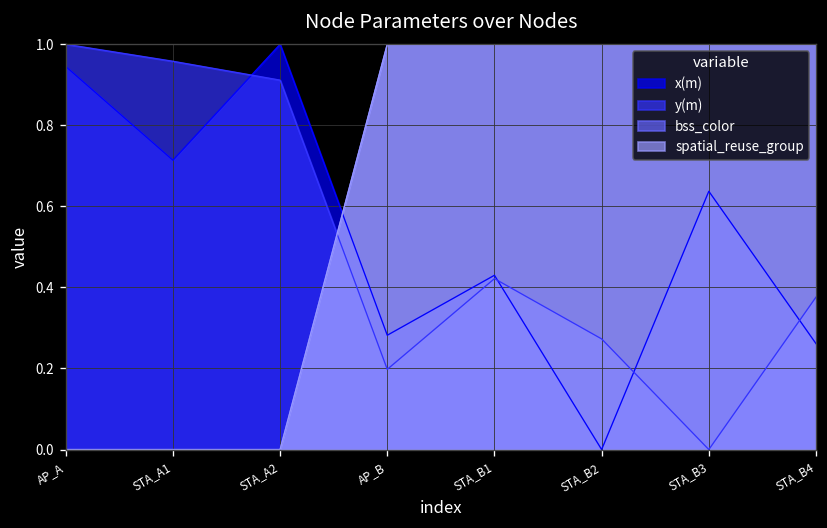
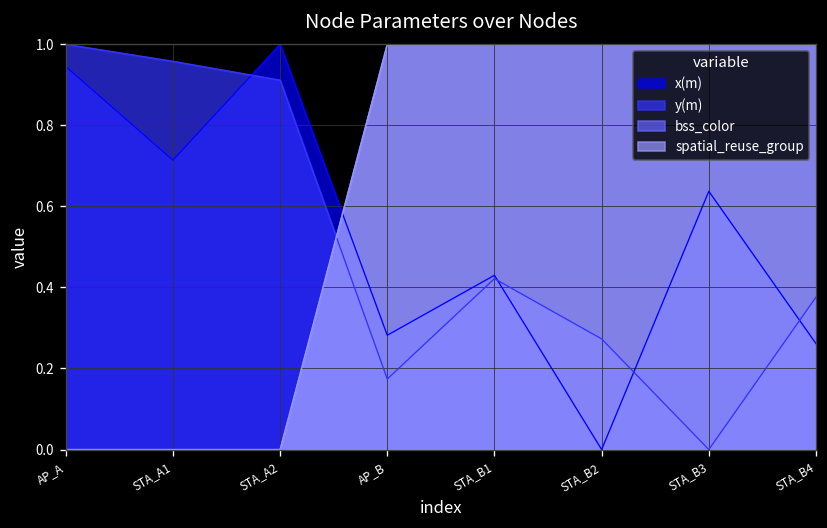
y(m), AP_B: 0.20 -> 0.17
